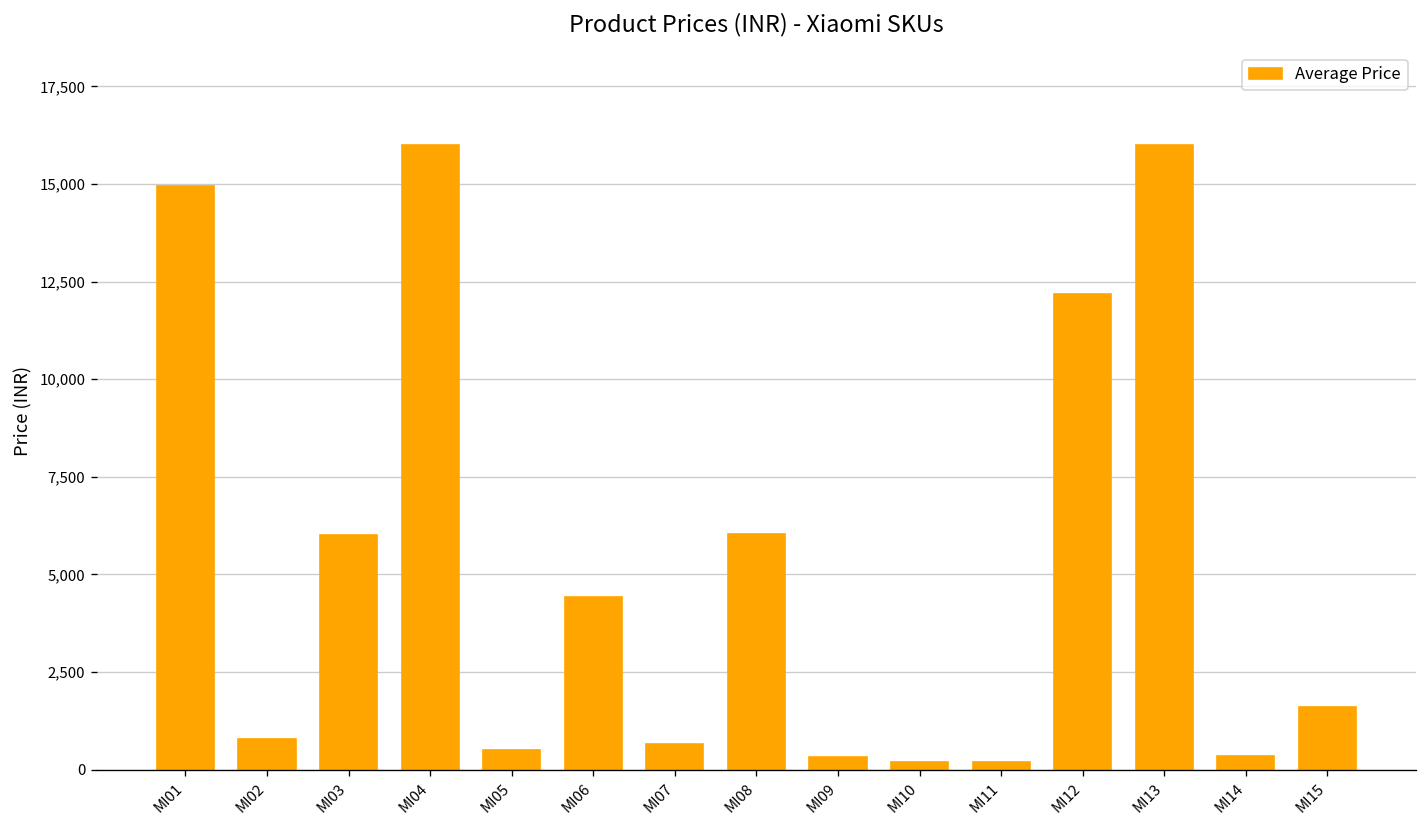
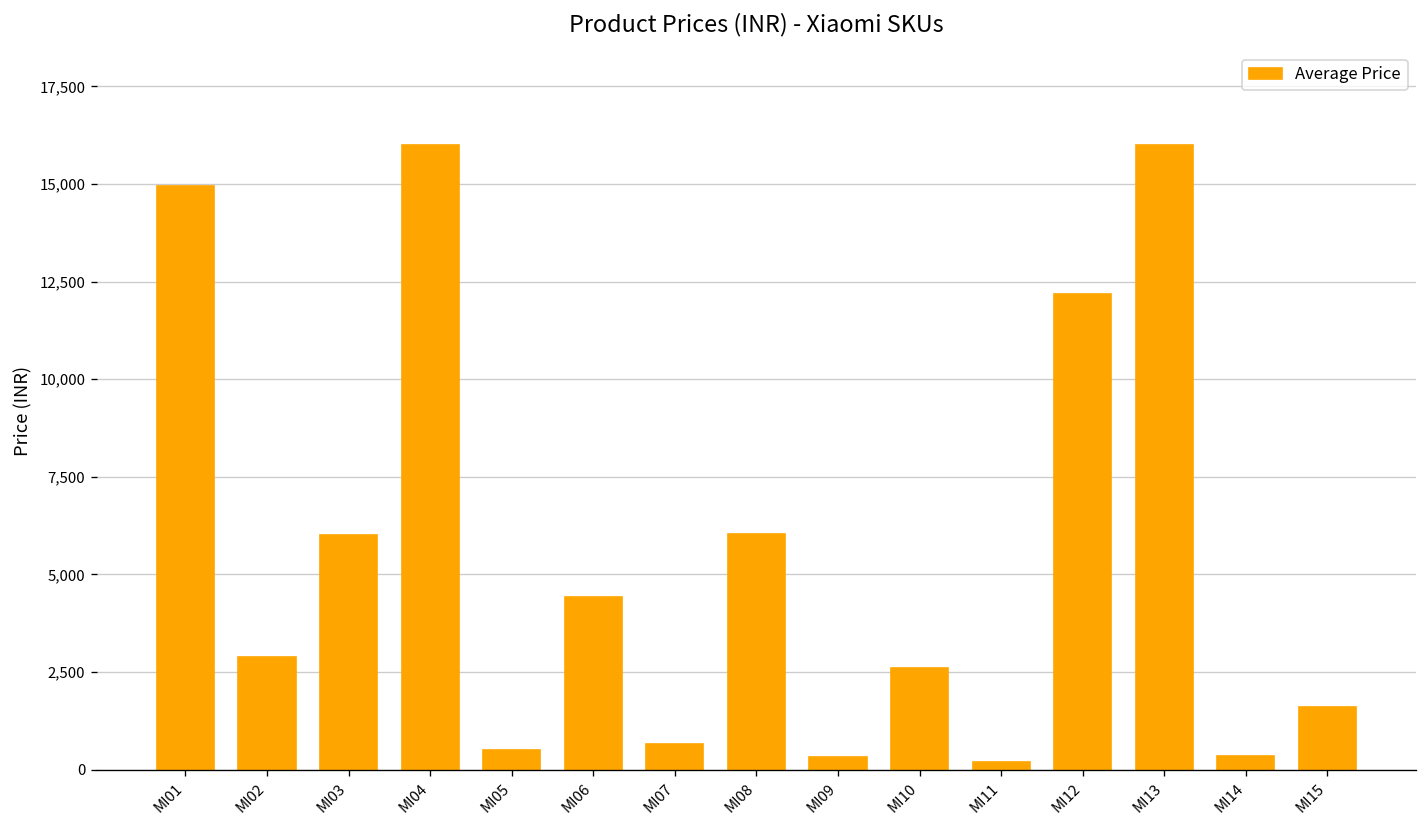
MI02: 800 -> 2,900
MI10: 200 -> 2,600
